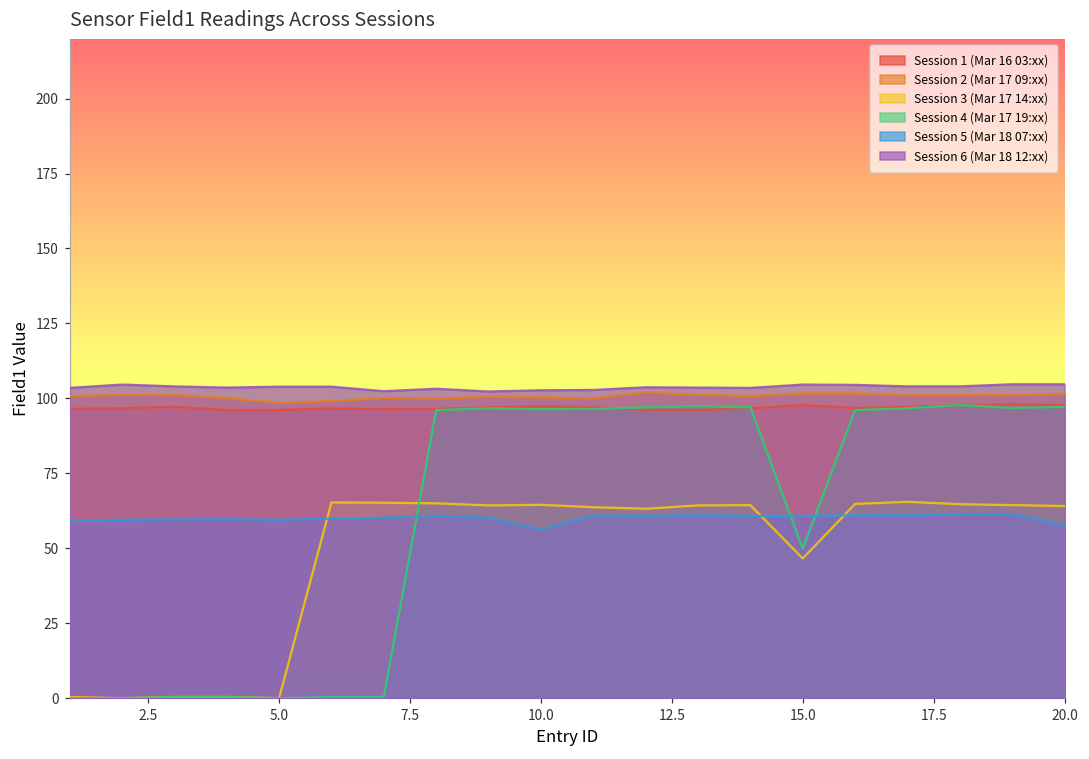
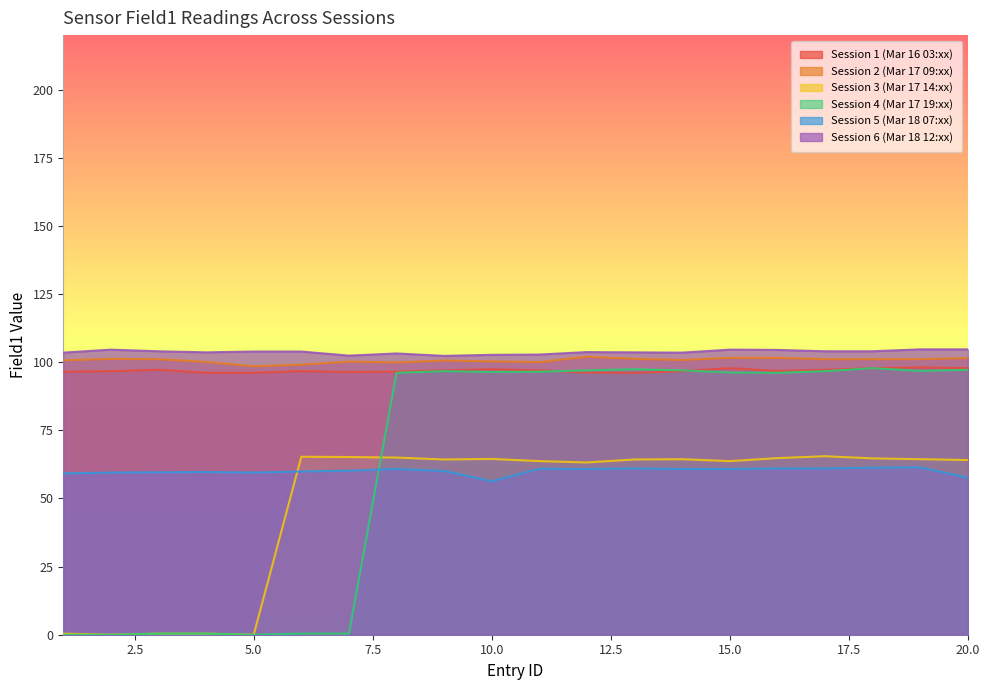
Session 3 (Mar 17 14:xx), 15.0: 47 -> 64
Session 4 (Mar 17 19:xx), 15.0: 50 -> 96
